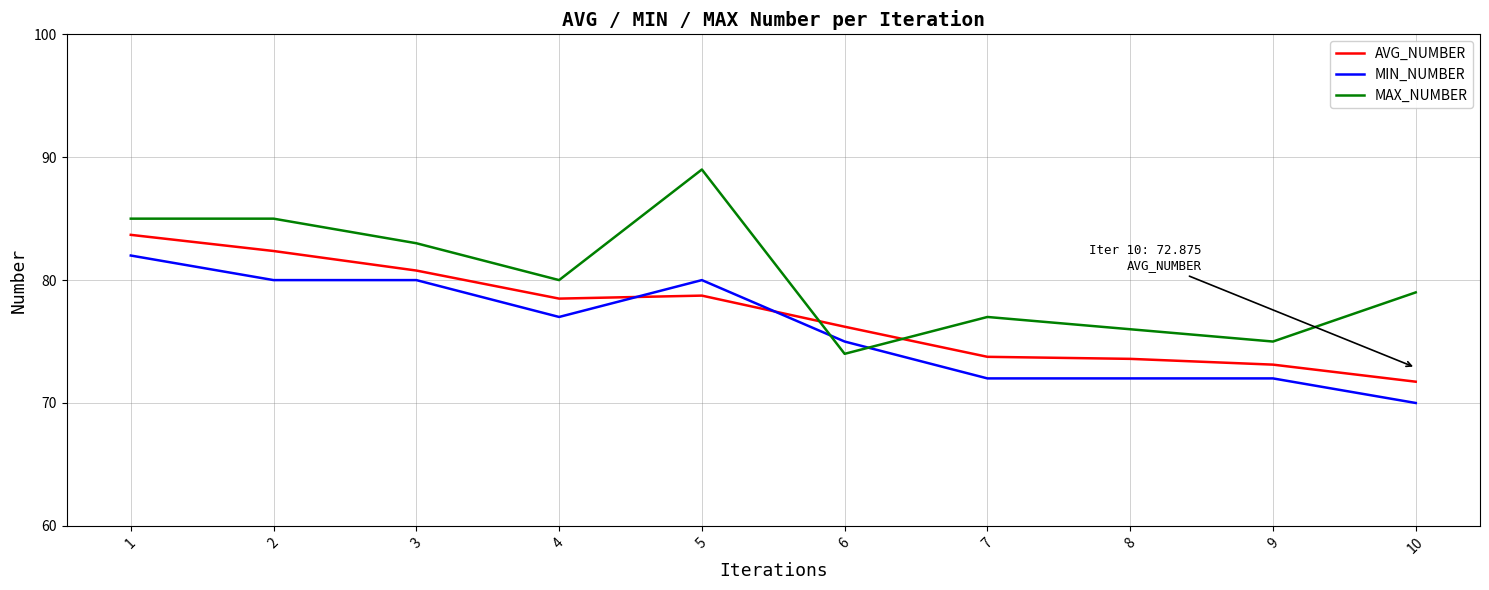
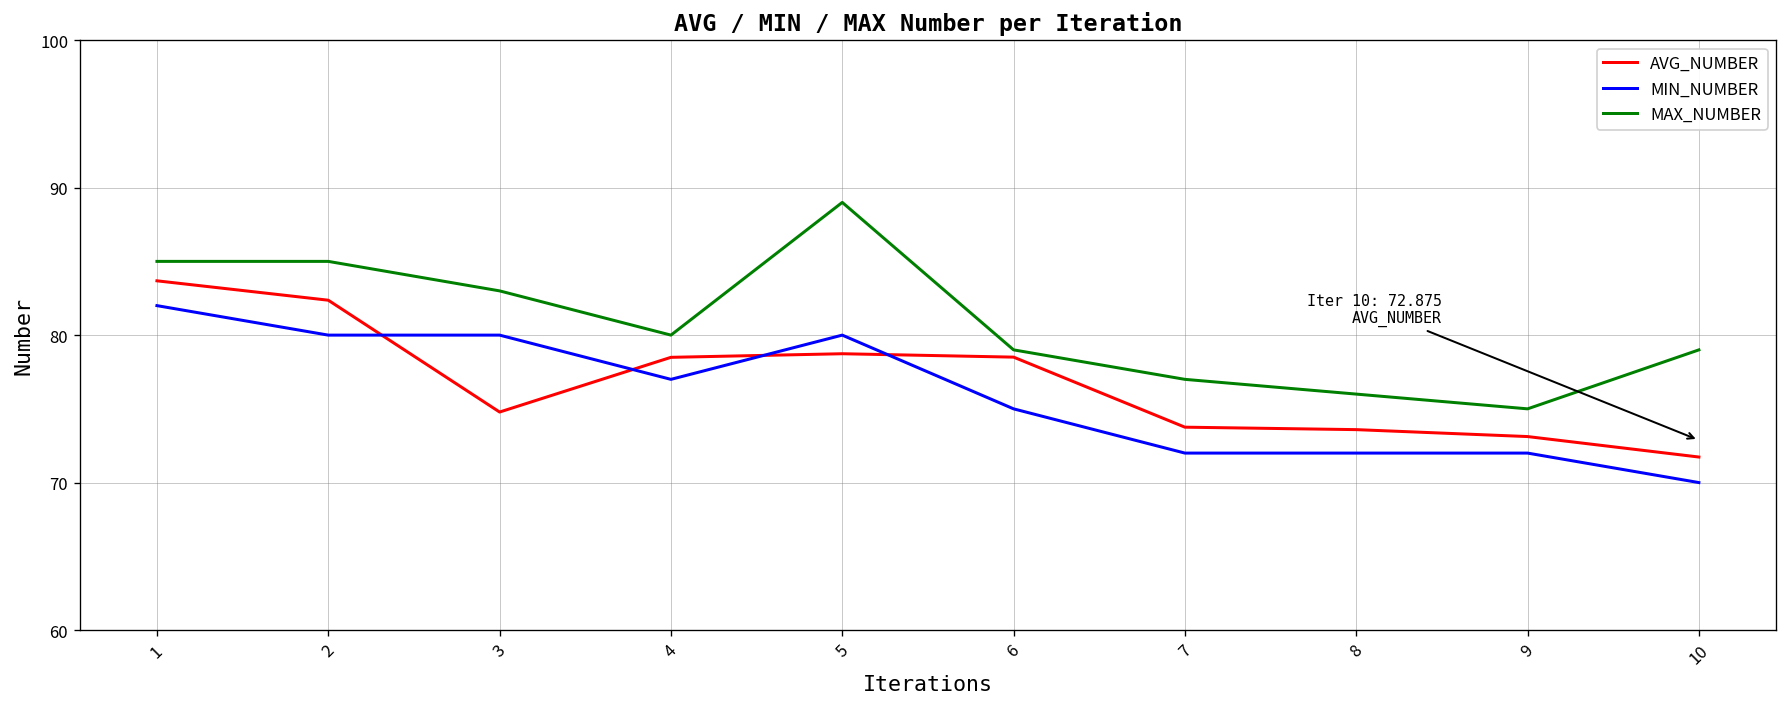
AVG_NUMBER, 3: 80.8 -> 74.8
AVG_NUMBER, 6: 76.2 -> 78.5
MAX_NUMBER, 6: 74 -> 79
